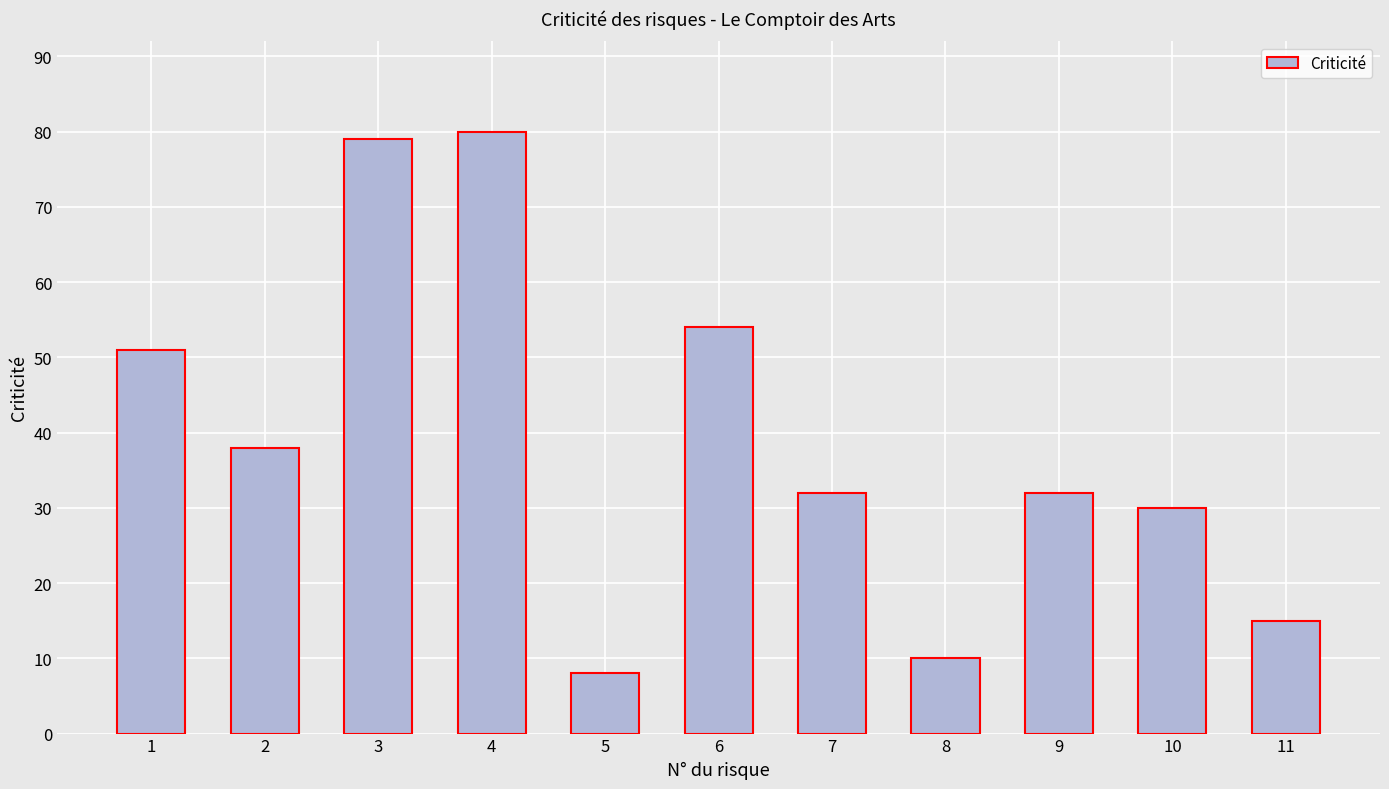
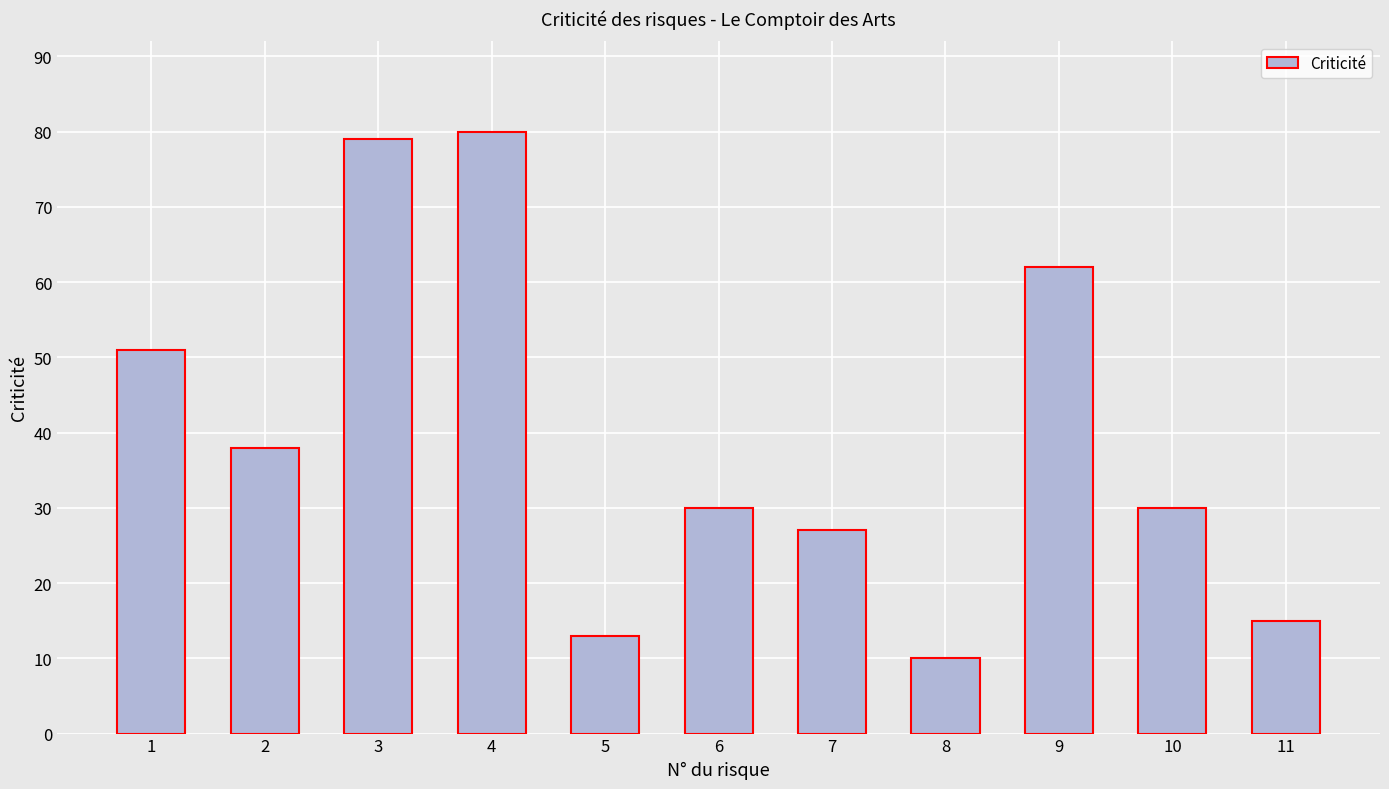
5: 8 -> 13
6: 54 -> 30
7: 32 -> 27
9: 32 -> 62
